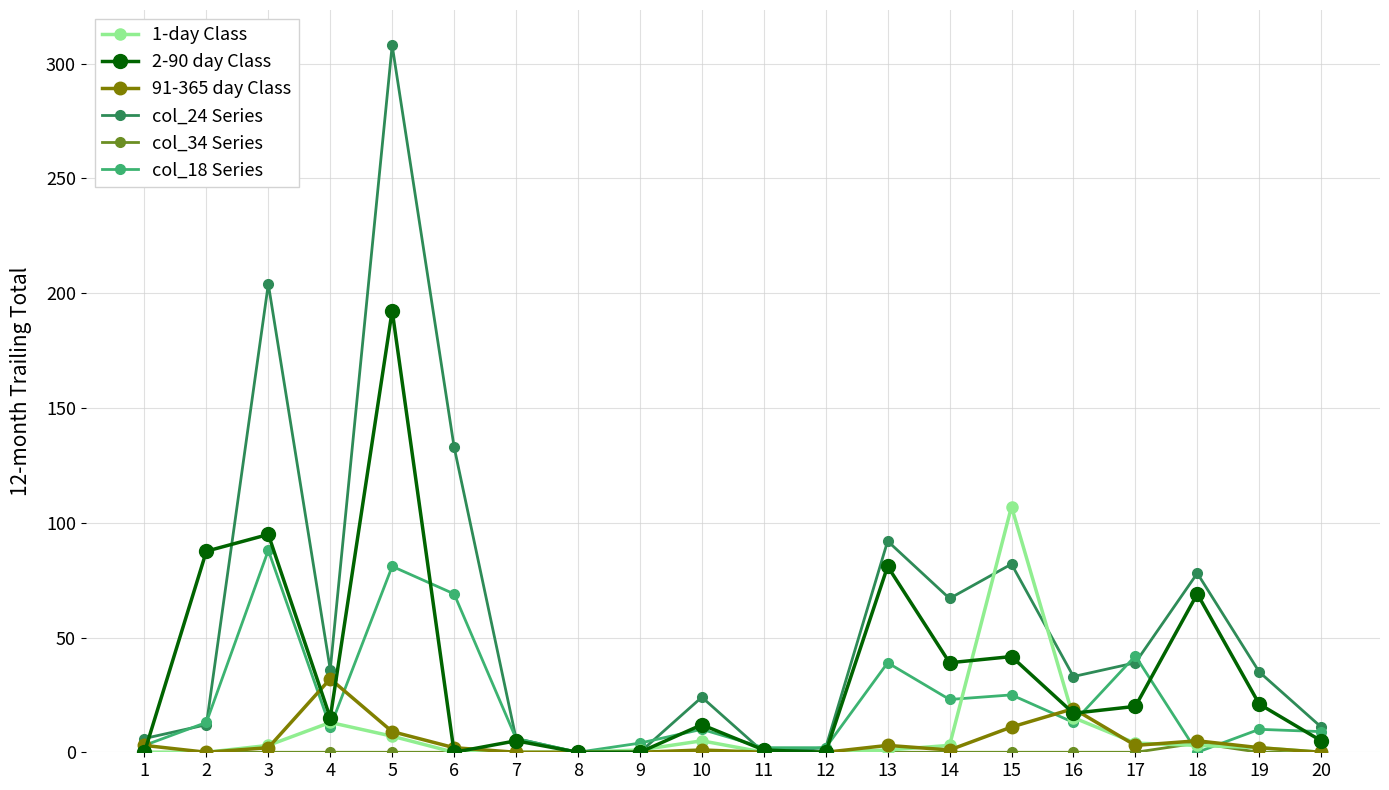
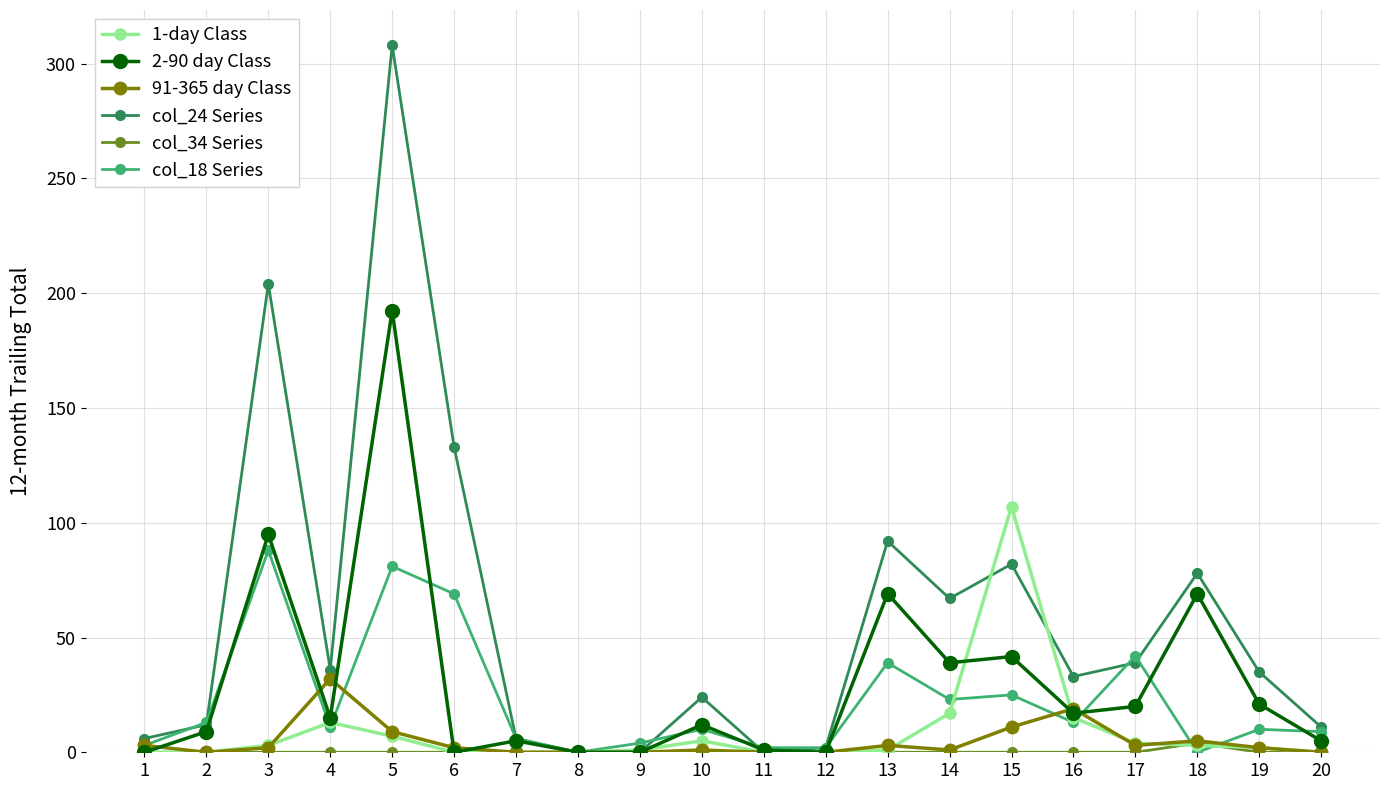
2-90 day Class, 2: 88 -> 9
2-90 day Class, 13: 81 -> 69
1-day Class, 14: 3 -> 17
